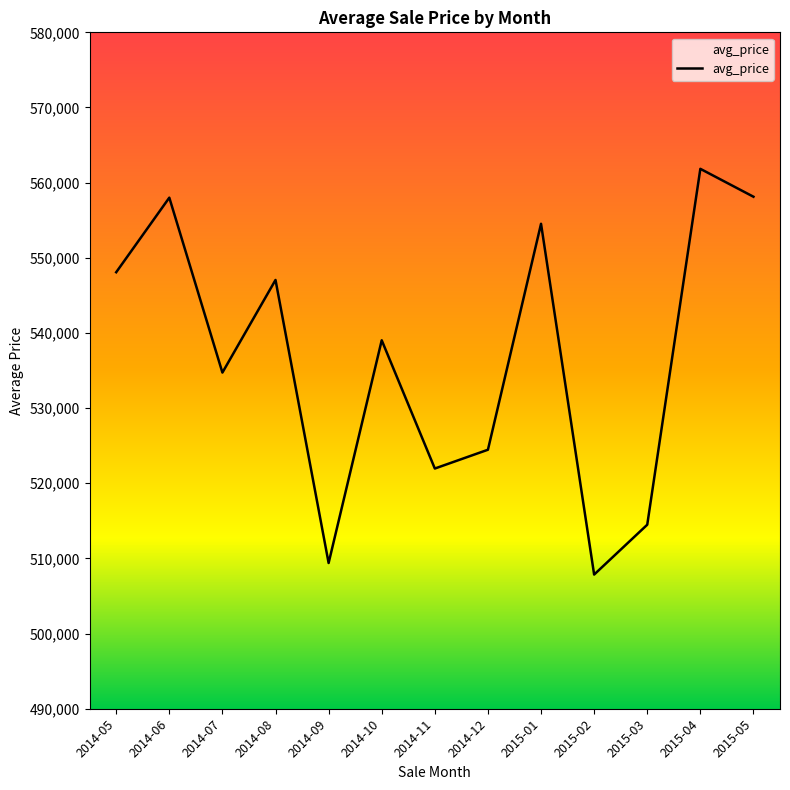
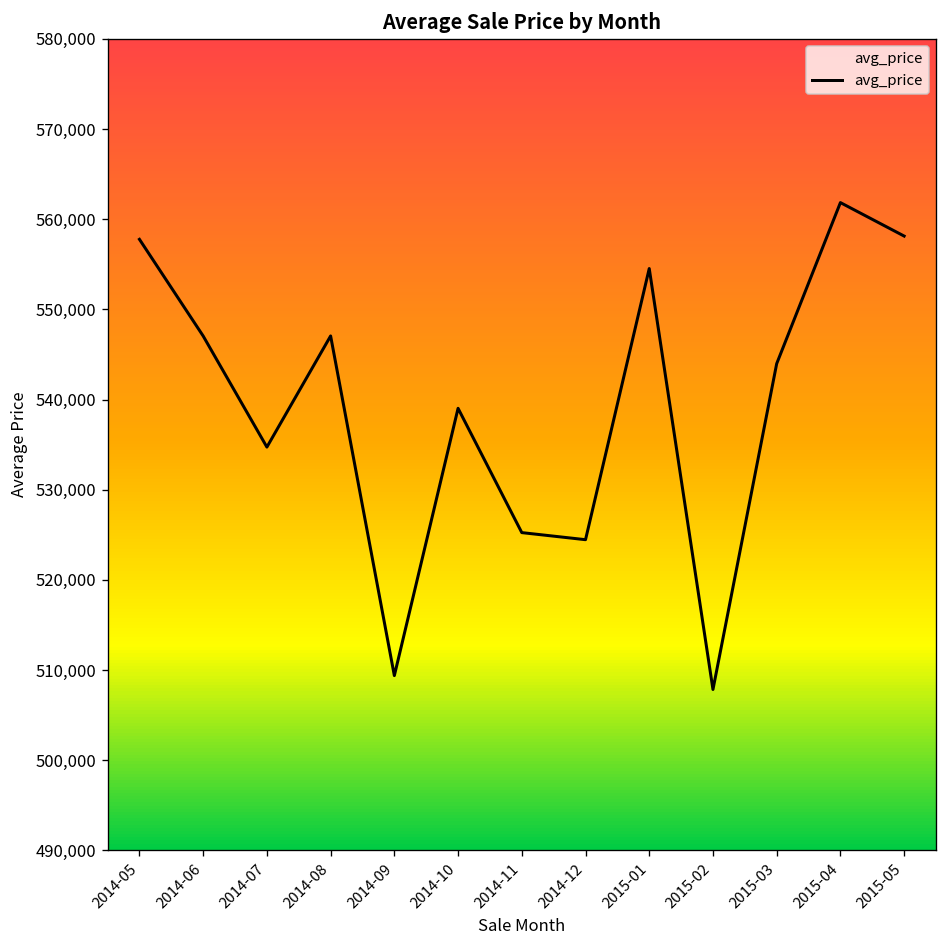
2014-05: 548,000 -> 558,000
2014-06: 558,000 -> 547,000
2014-11: 522,000 -> 525,000
2015-03: 514,000 -> 544,000
